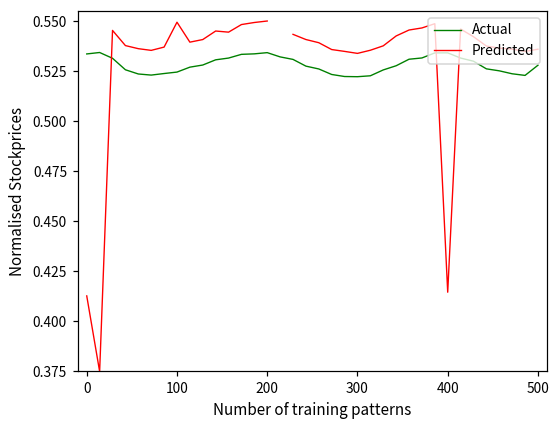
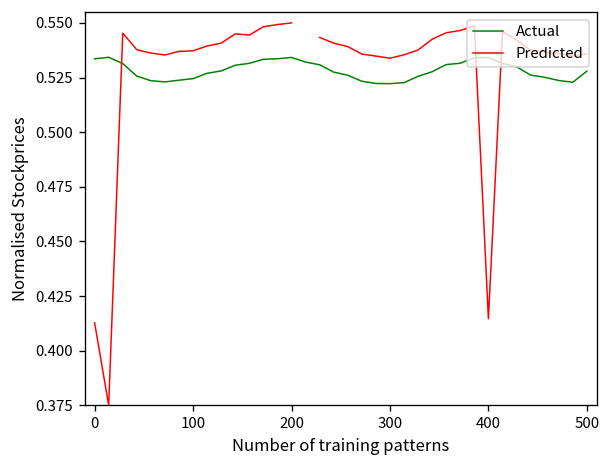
Predicted, 100: 0.549 -> 0.537
